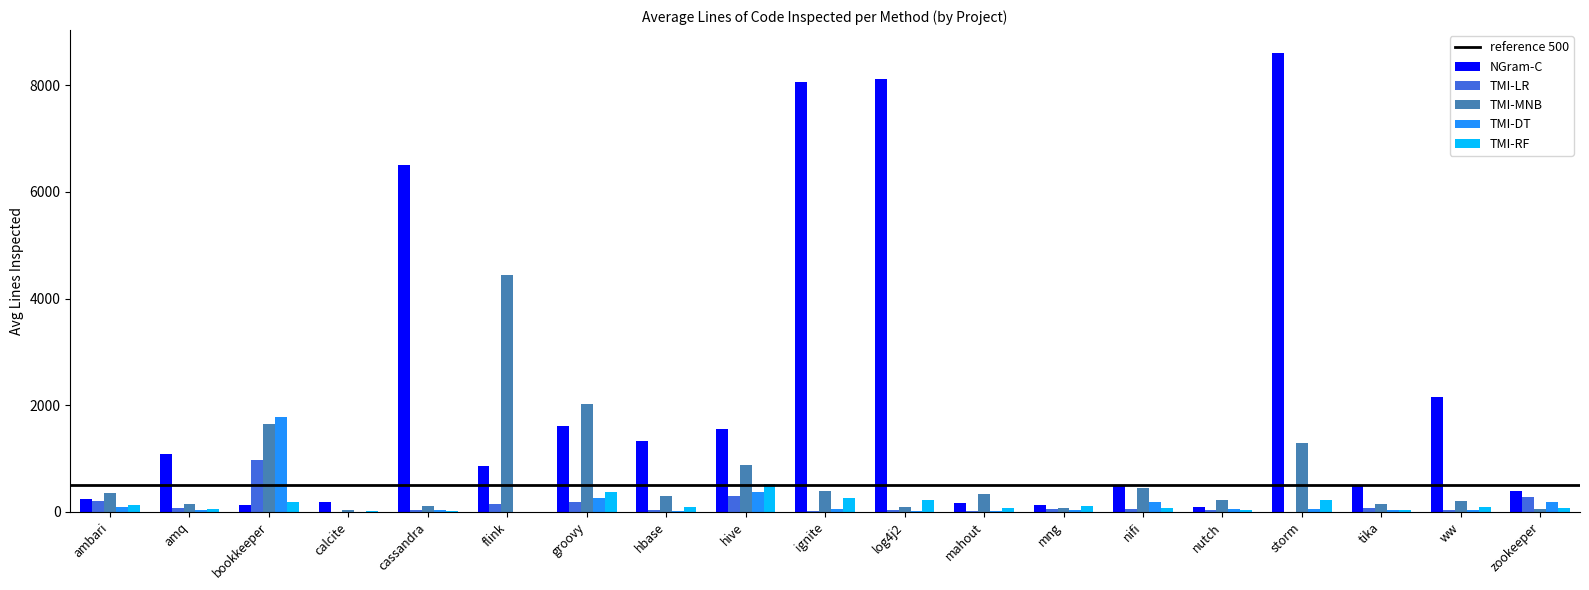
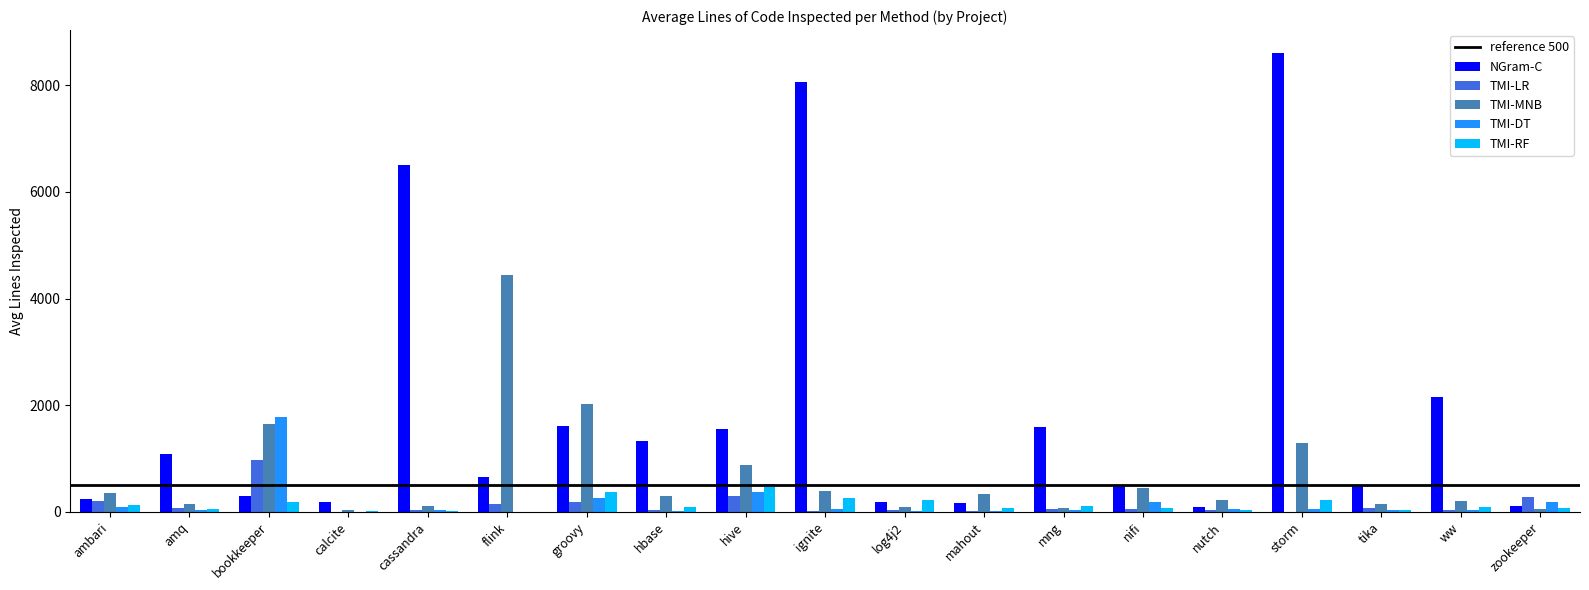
NGram-C, bookkeeper: 100 -> 300
NGram-C, flink: 900 -> 700
NGram-C, log4j2: 8100 -> 200
NGram-C, mng: 100 -> 1600
NGram-C, zookeeper: 400 -> 100
